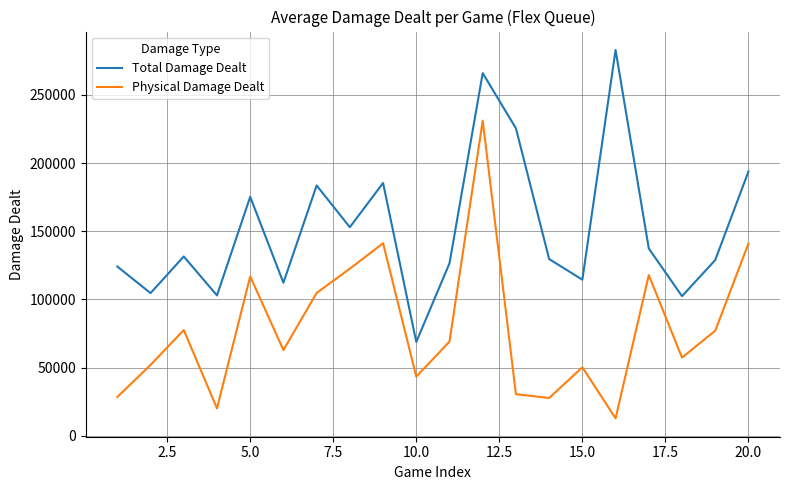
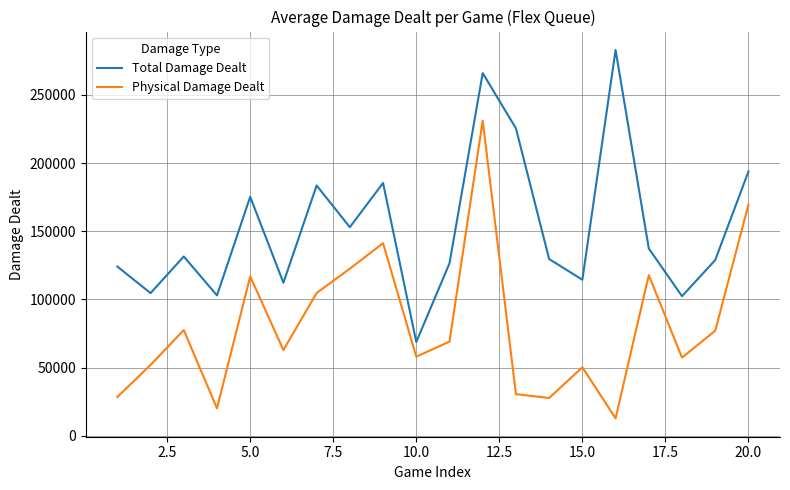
Physical Damage Dealt, 10.0: 43000 -> 58000
Physical Damage Dealt, 20.0: 141000 -> 169000
